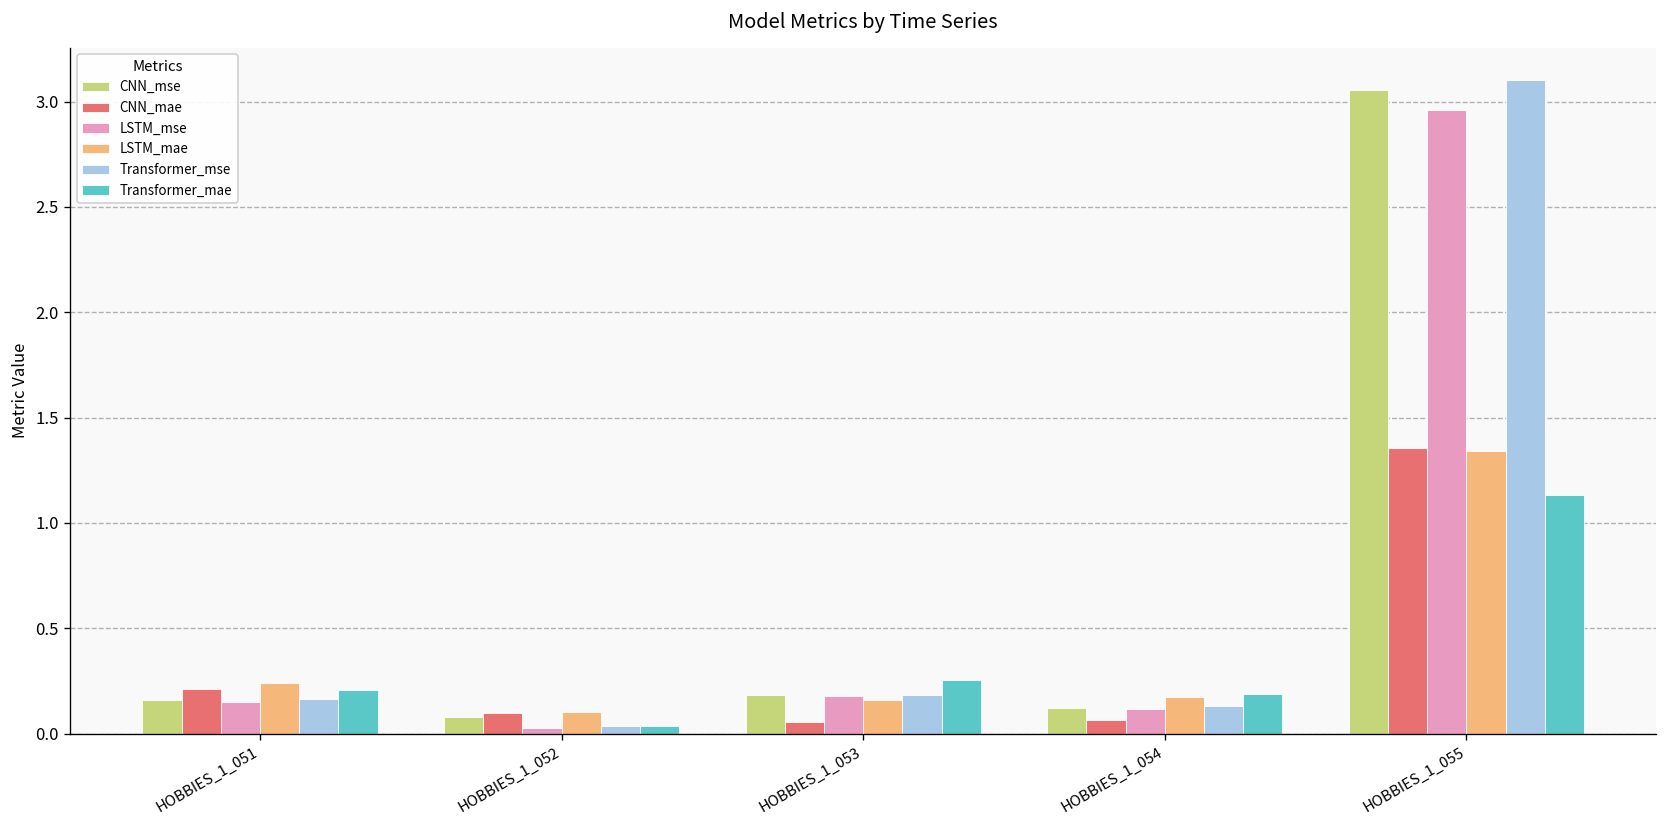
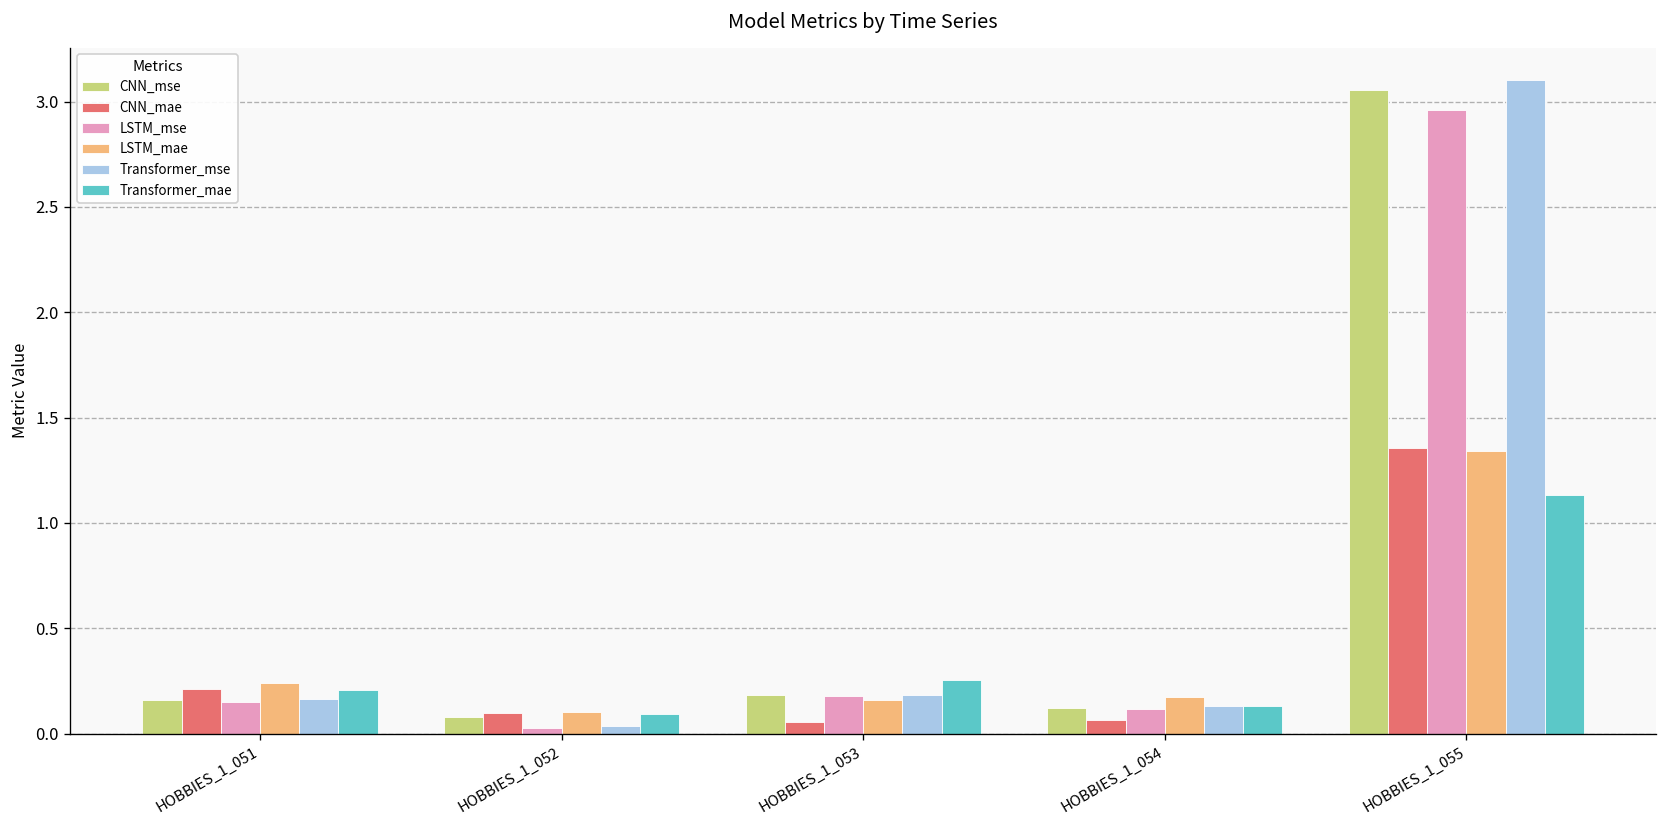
Transformer_mae, HOBBIES_1_052: 0.04 -> 0.09
Transformer_mae, HOBBIES_1_054: 0.19 -> 0.13
